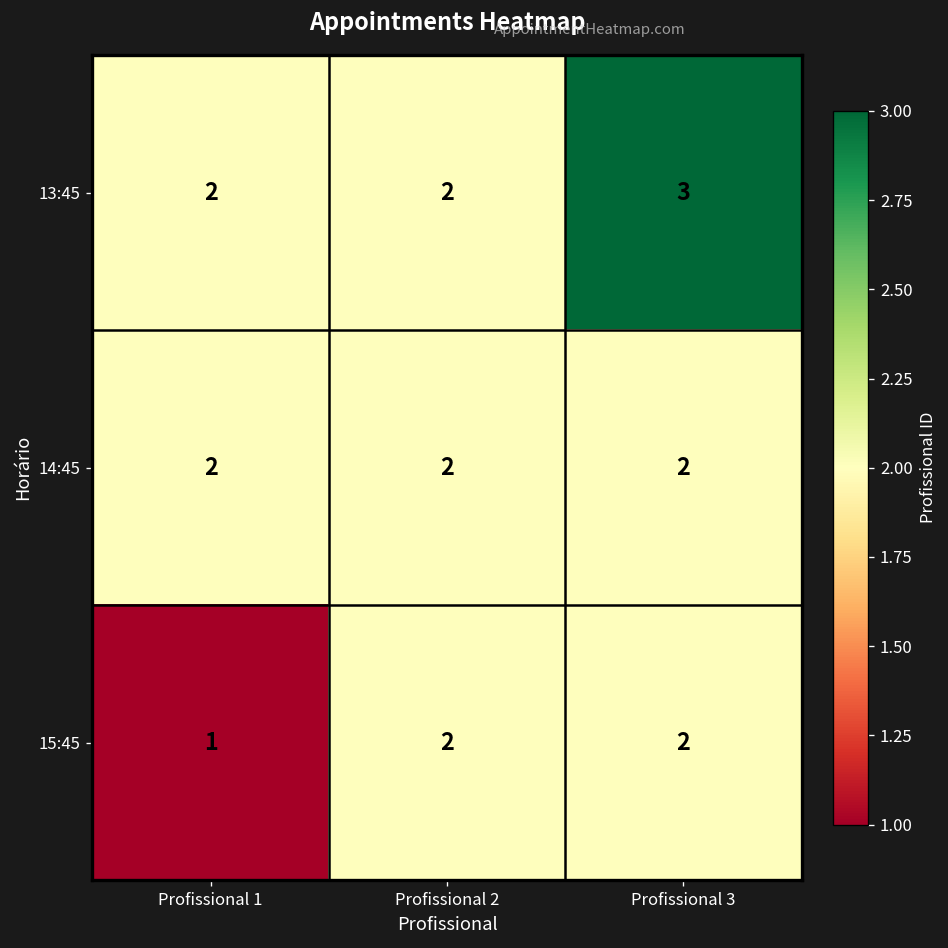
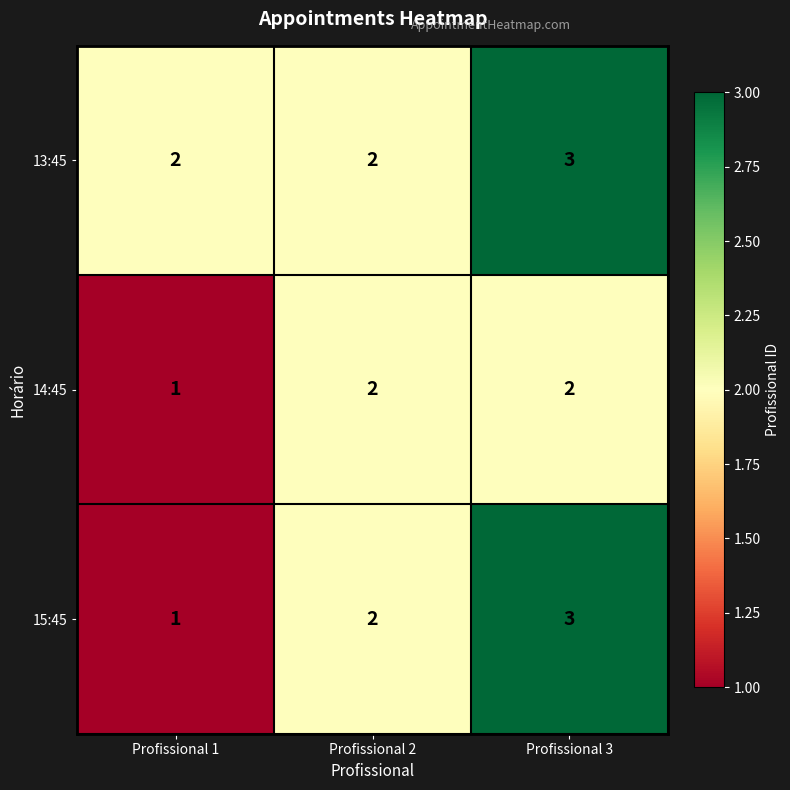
14:45, Profissional 1: 2 -> 1
15:45, Profissional 3: 2 -> 3
